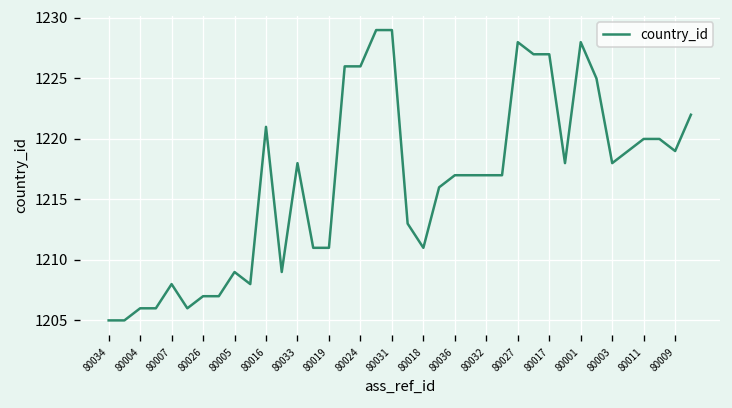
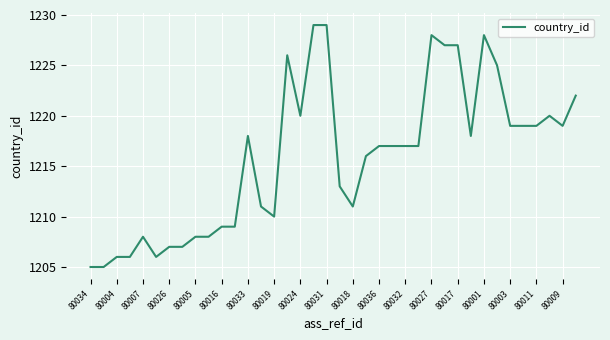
80005: 1209 -> 1208
80016: 1221 -> 1209
80019: 1211 -> 1210
80024: 1226 -> 1220
80003: 1218 -> 1219
80011: 1220 -> 1219
